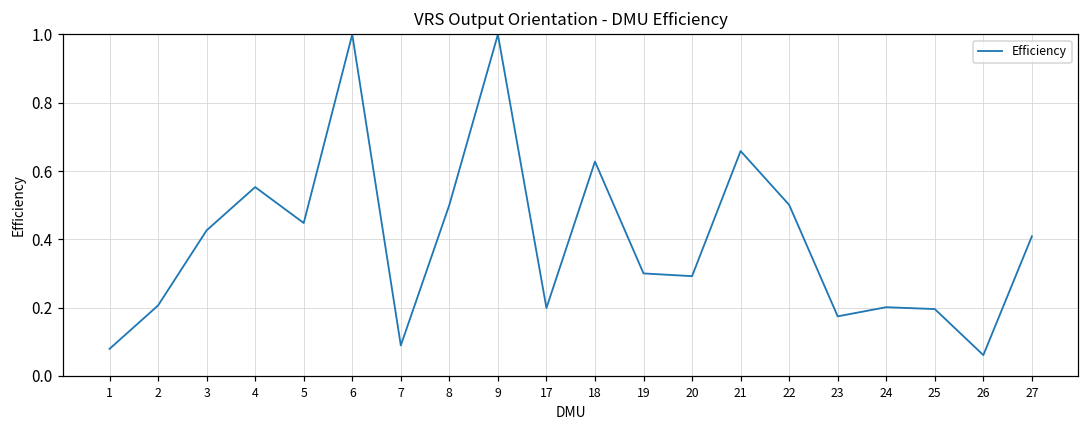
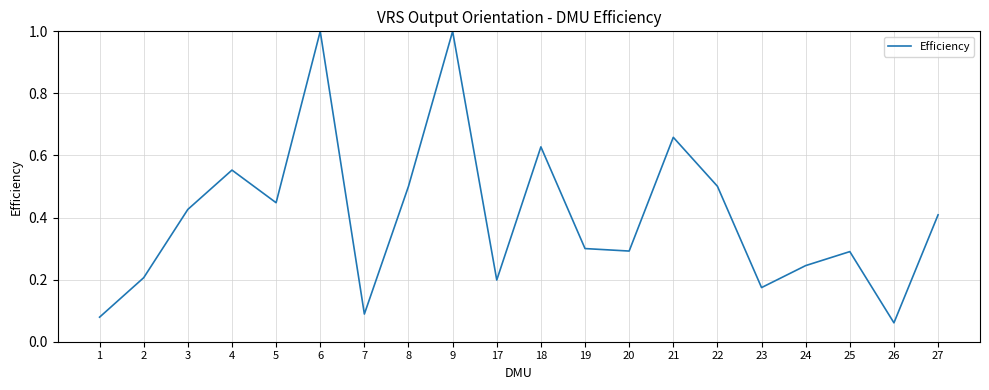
24: 0.20 -> 0.25
25: 0.20 -> 0.29
